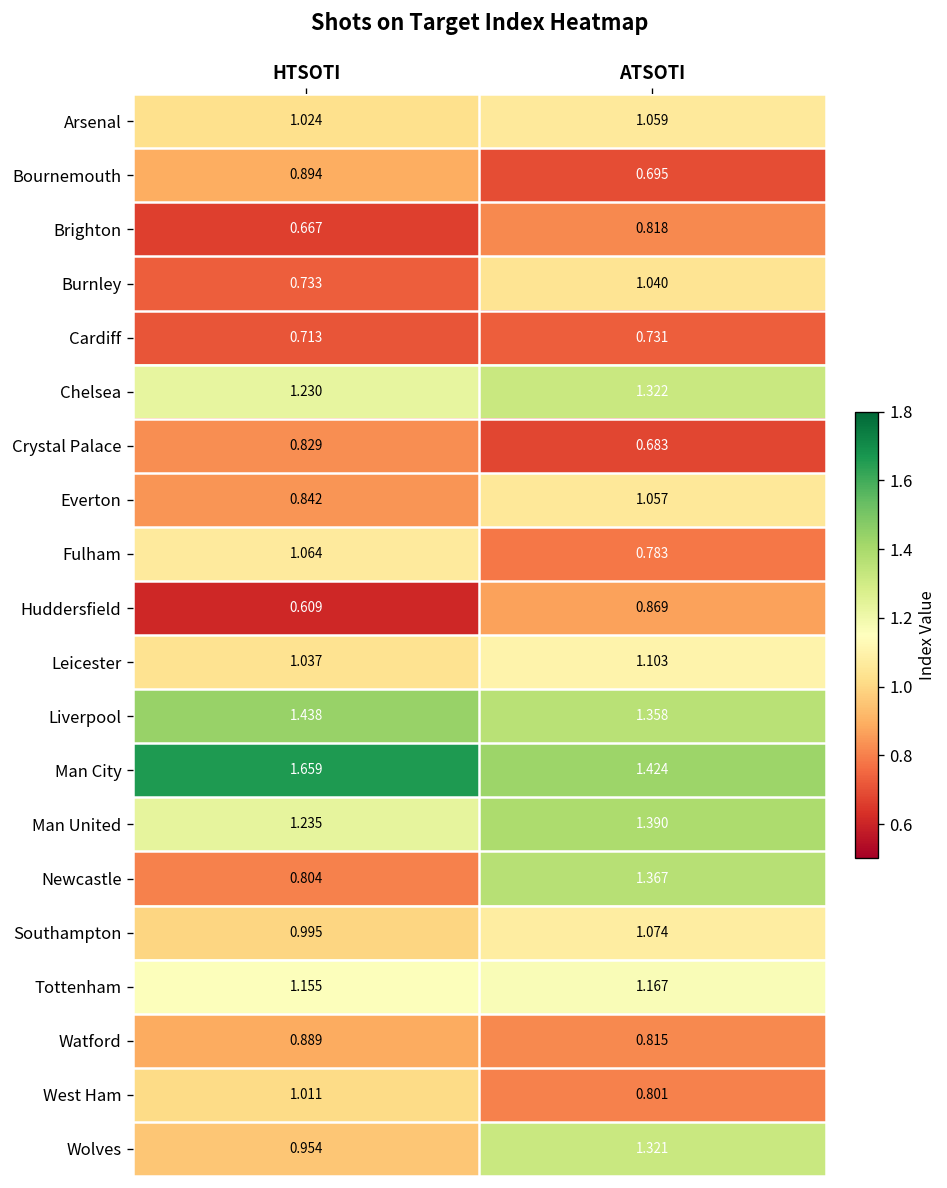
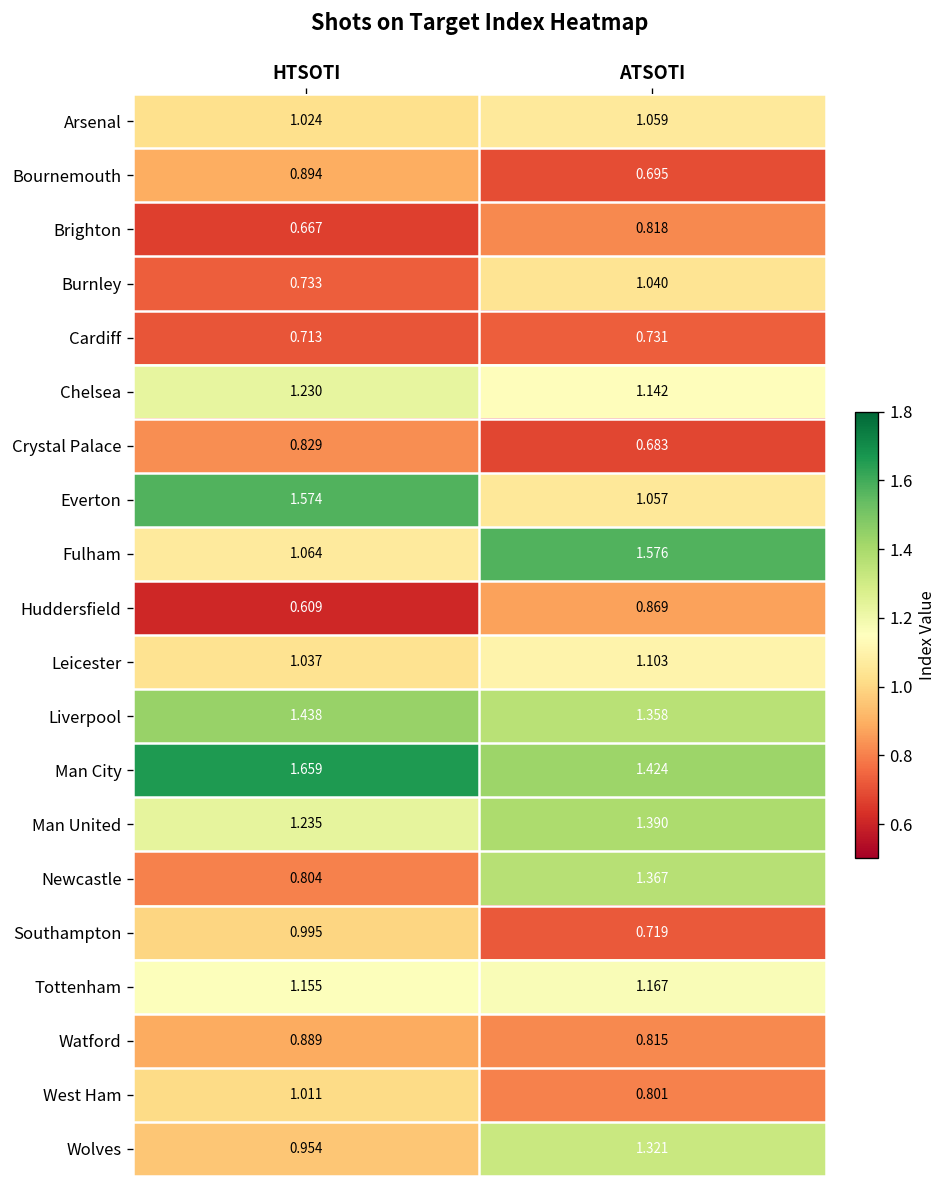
Chelsea, ATSOTI: 1.322 -> 1.142
Everton, HTSOTI: 0.842 -> 1.574
Fulham, ATSOTI: 0.783 -> 1.576
Southampton, ATSOTI: 1.074 -> 0.719
